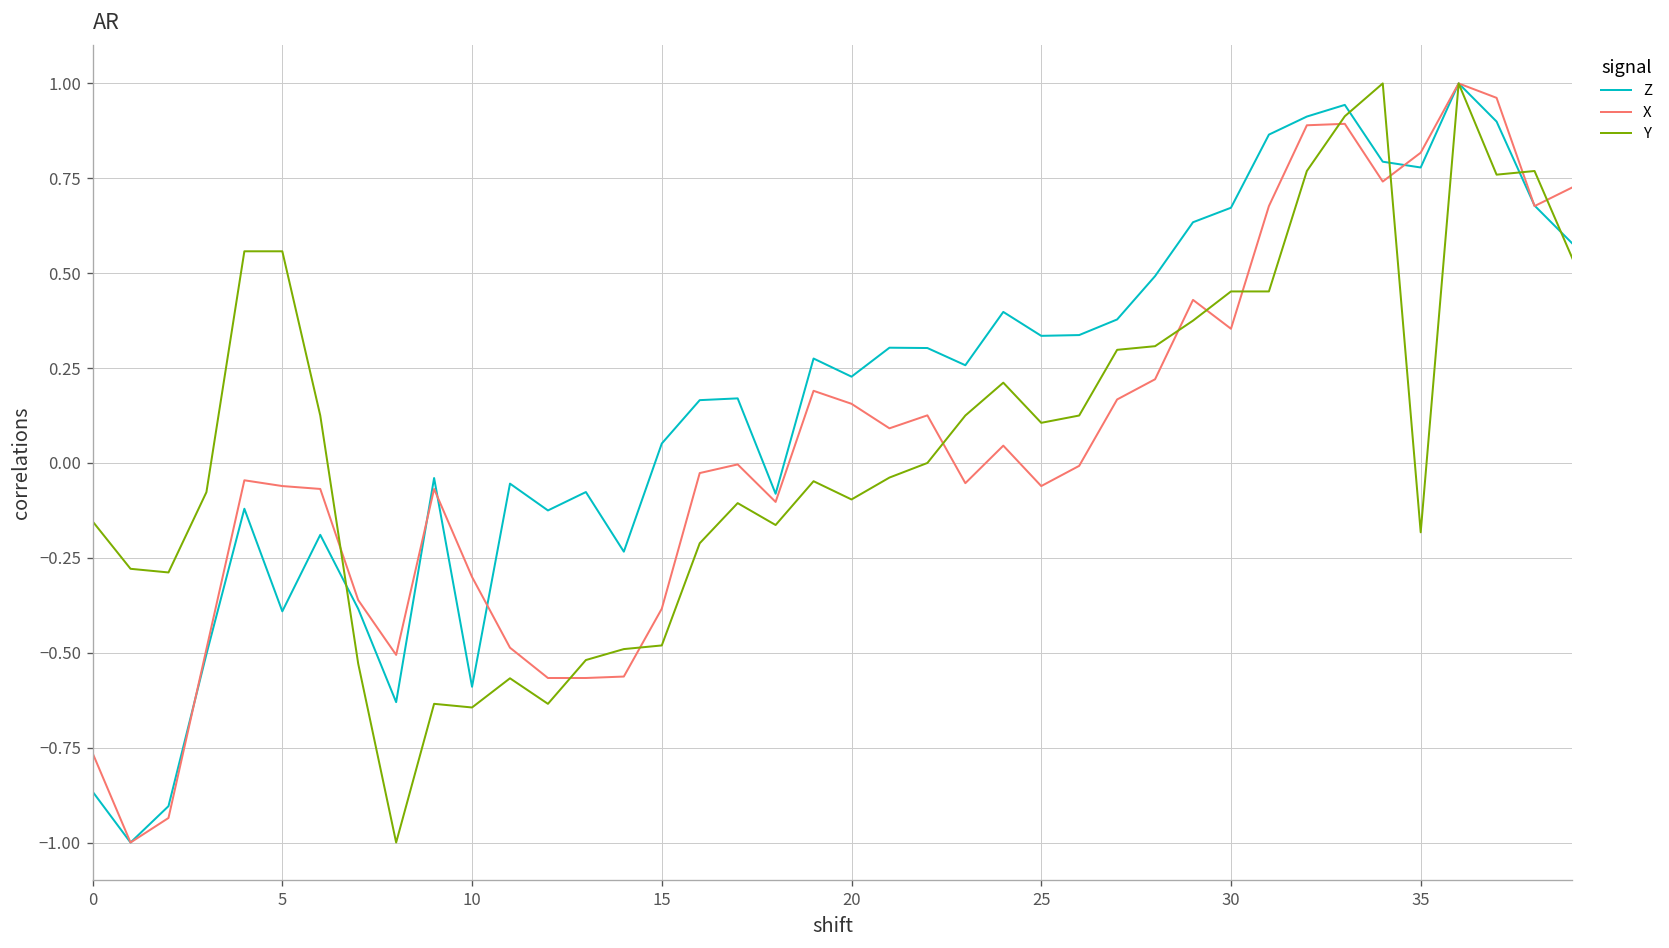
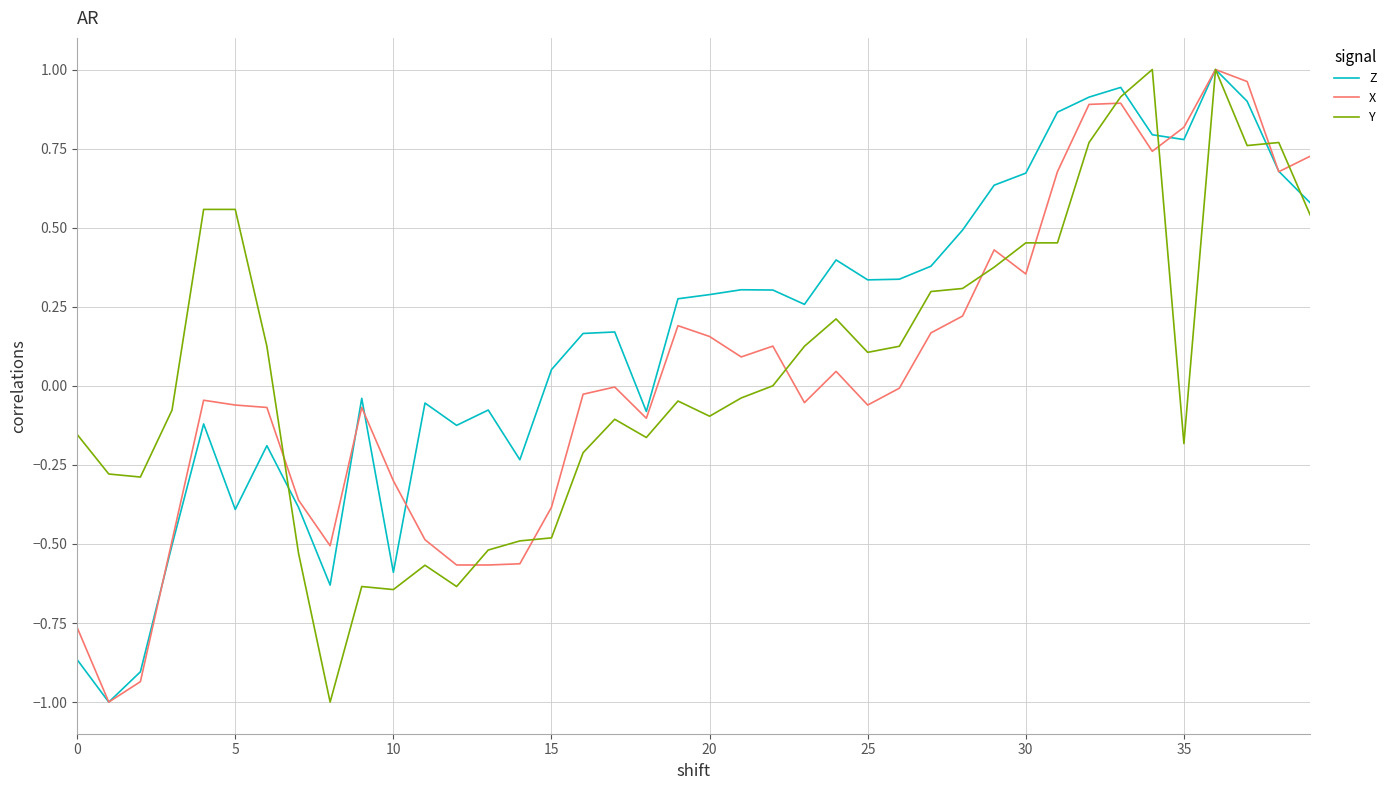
Z, 20: 0.23 -> 0.29
